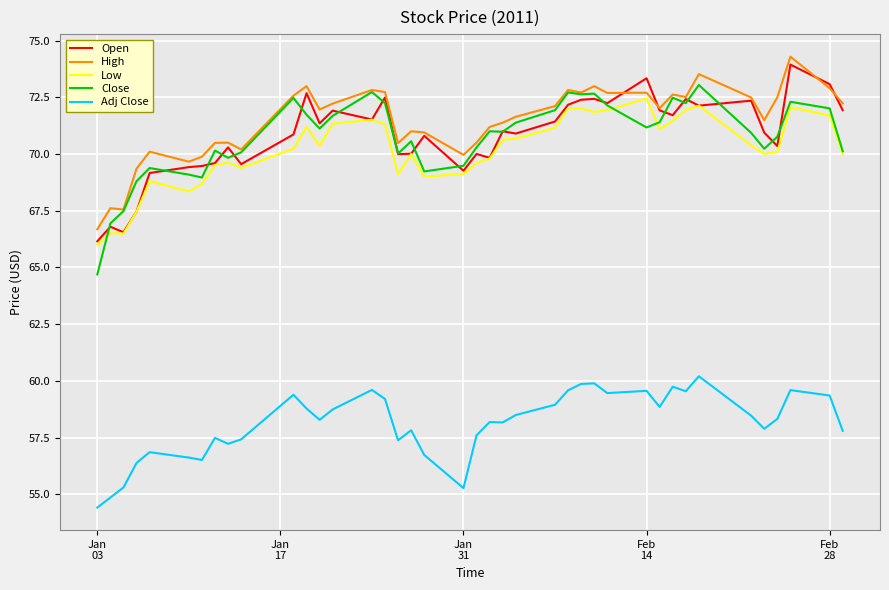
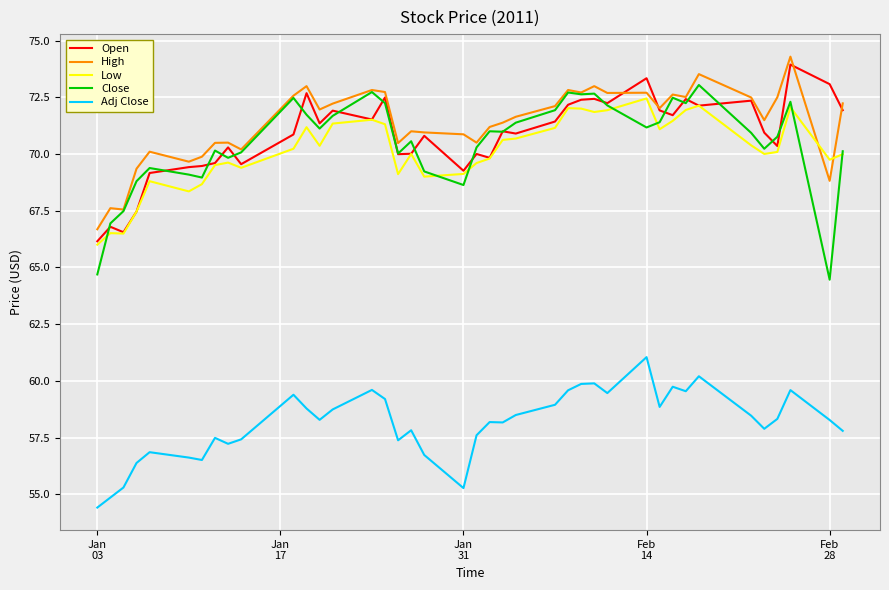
High, Jan 31: 70.0 -> 70.9
Close, Jan 31: 69.5 -> 68.6
Adj Close, Feb 14: 59.6 -> 61.0
High, Feb 28: 72.9 -> 68.8
Low, Feb 28: 71.7 -> 69.7
Close, Feb 28: 72.0 -> 64.5
Adj Close, Feb 28: 59.4 -> 58.3
